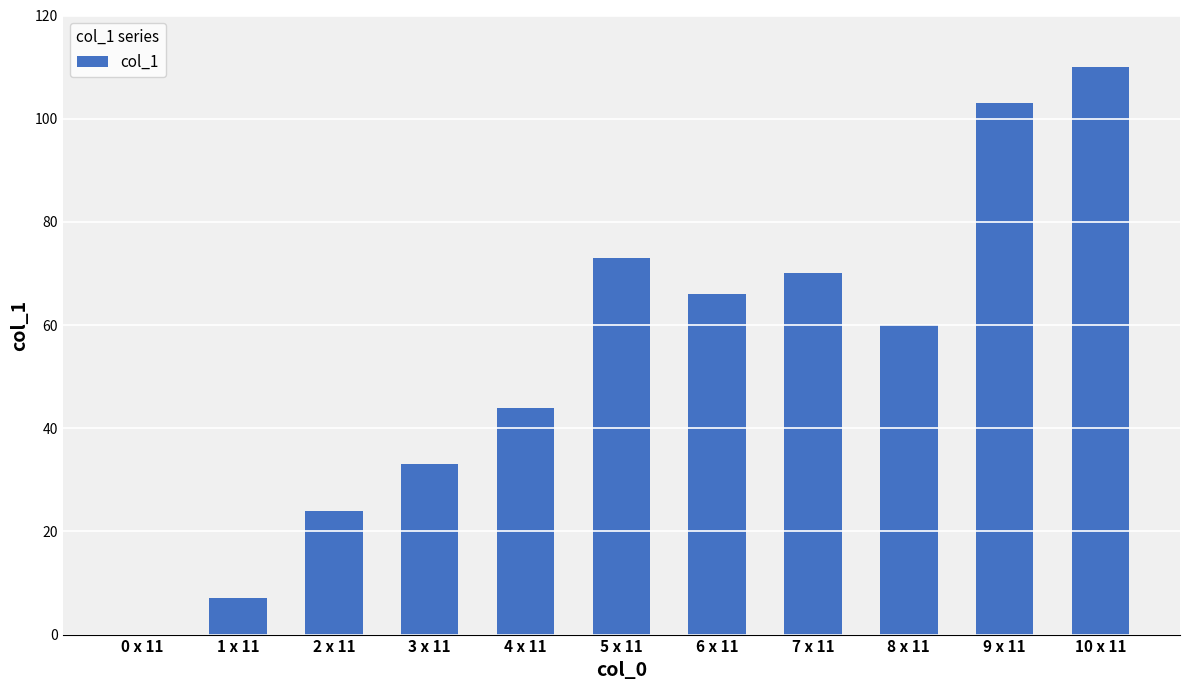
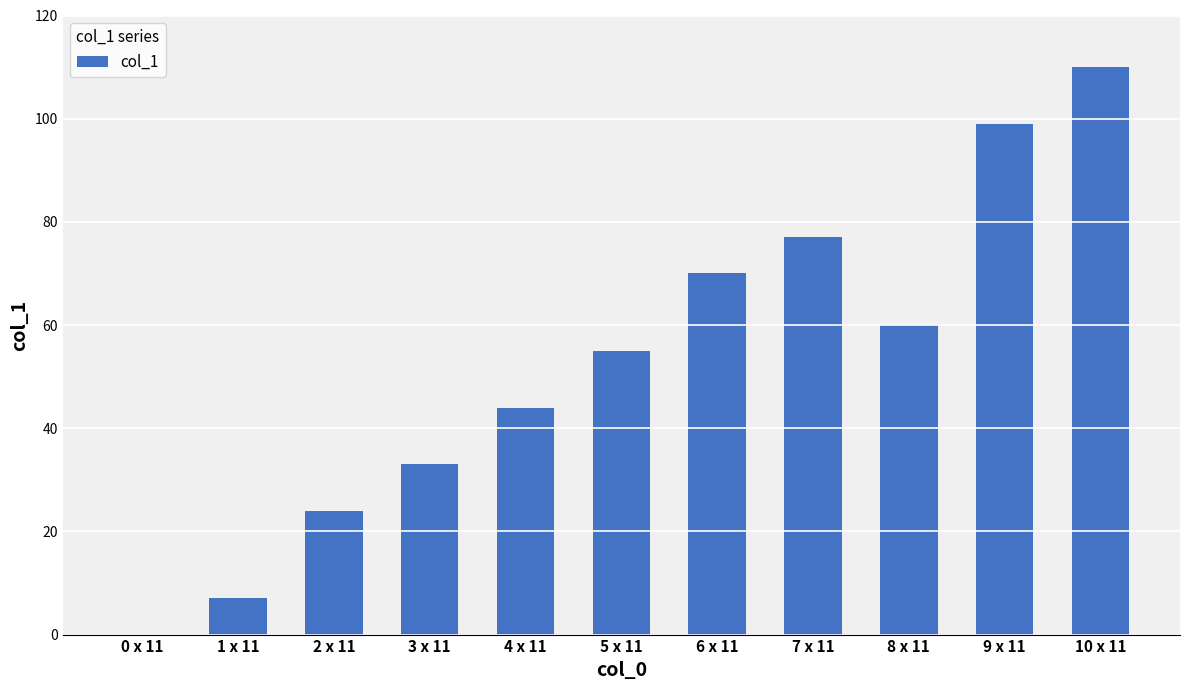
5 x 11: 73 -> 55
6 x 11: 66 -> 70
7 x 11: 70 -> 77
9 x 11: 103 -> 99
